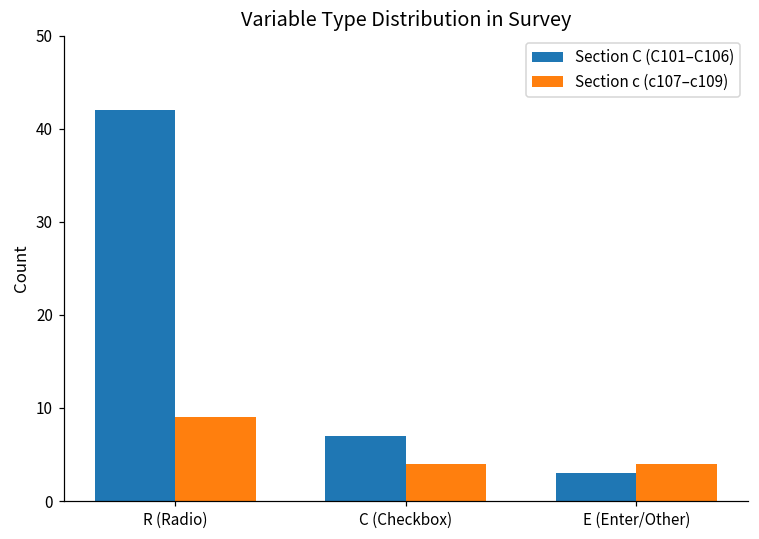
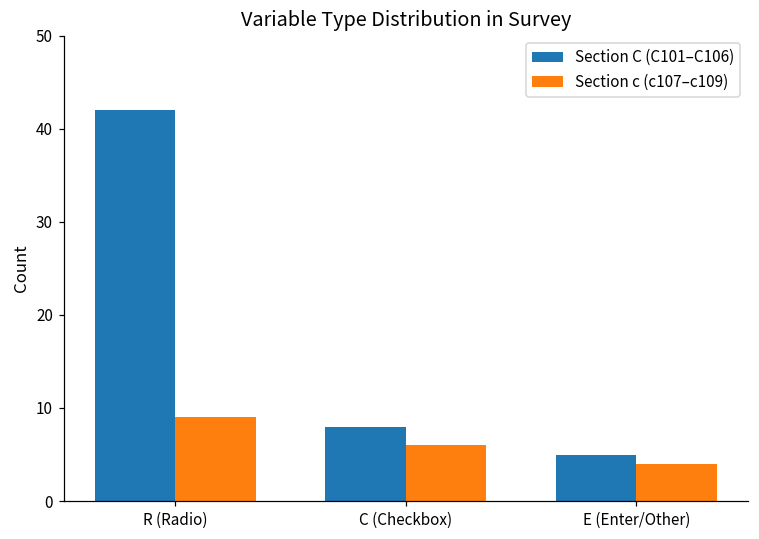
Section C (C101–C106), C (Checkbox): 7 -> 8
Section c (c107–c109), C (Checkbox): 4 -> 6
Section C (C101–C106), E (Enter/Other): 3 -> 5
